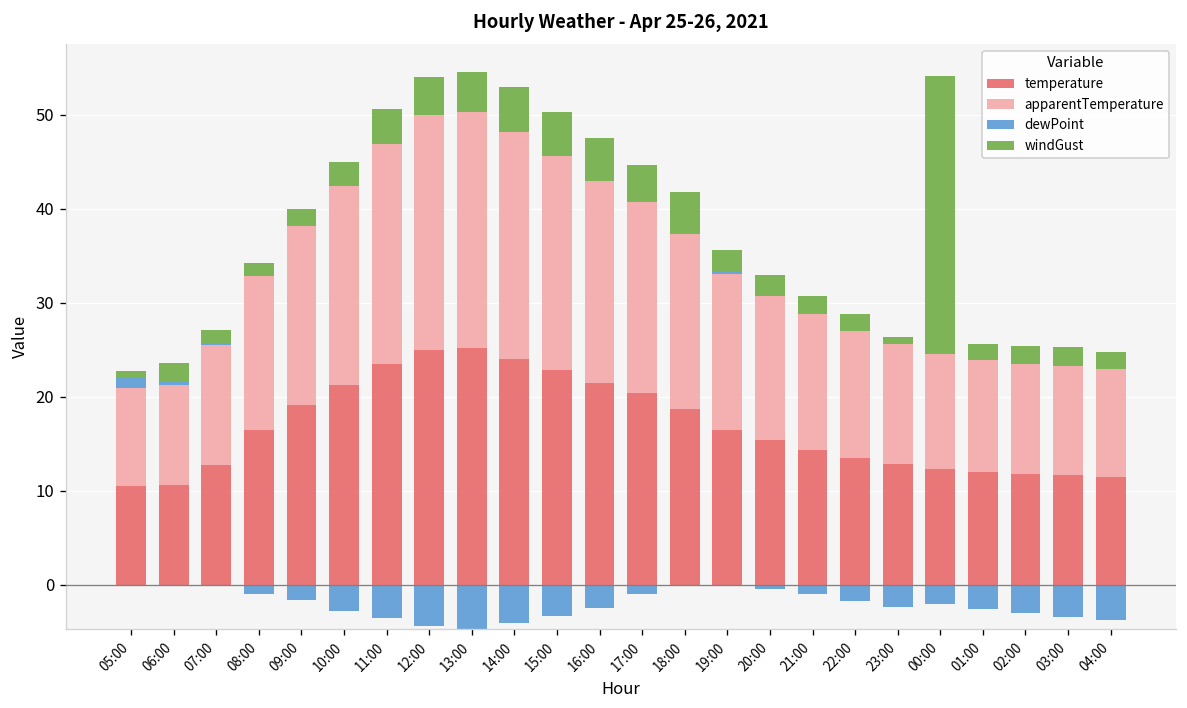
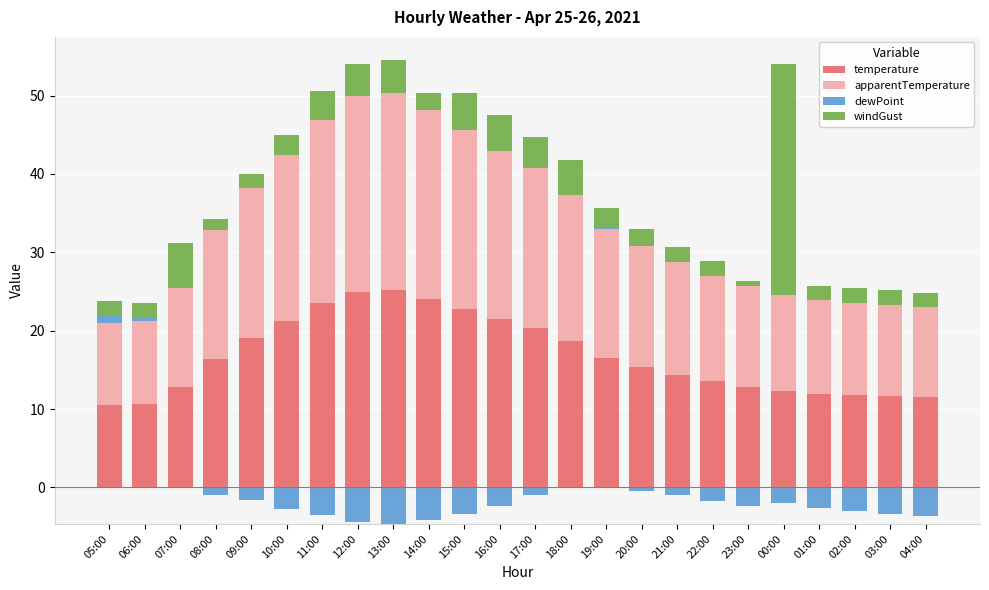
windGust, 05:00: 1 -> 2
windGust, 07:00: 2 -> 6
windGust, 14:00: 5 -> 2
